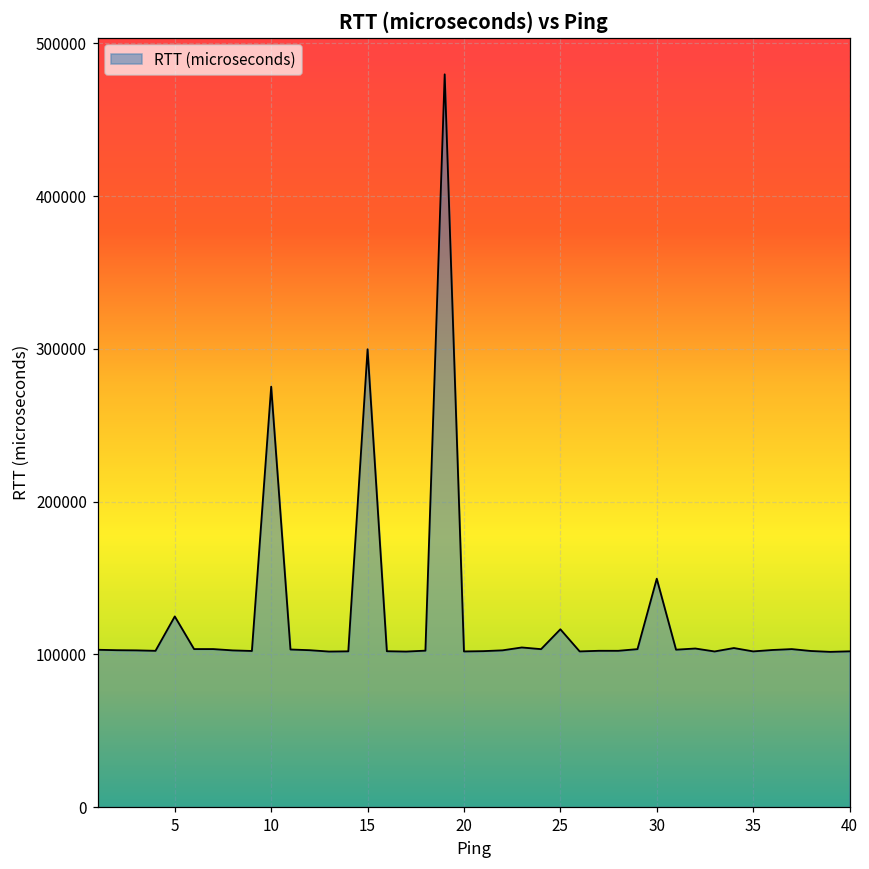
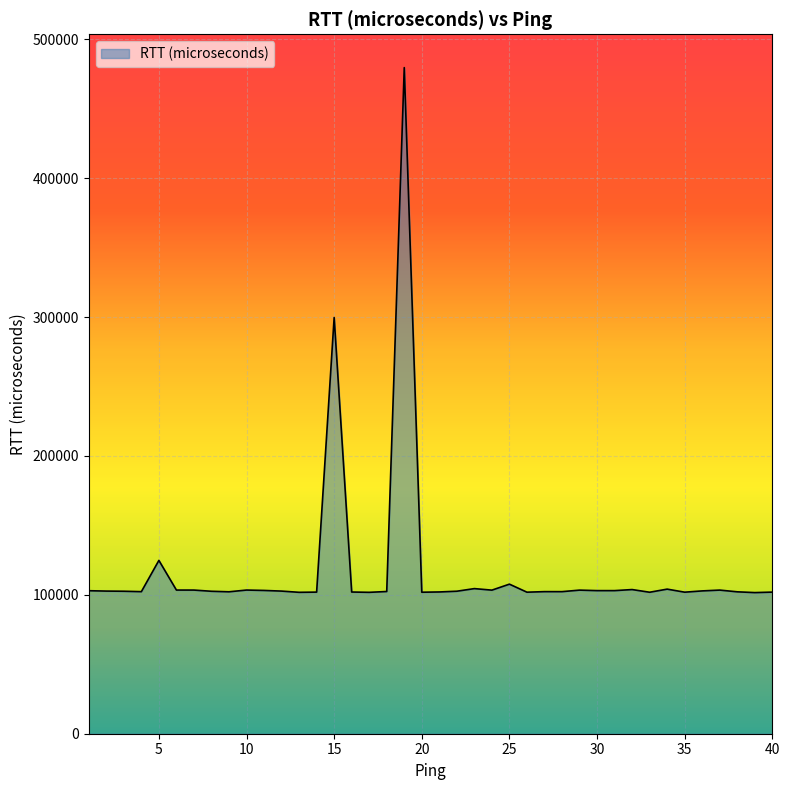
10: 275000 -> 103000
25: 116000 -> 108000
30: 150000 -> 103000
